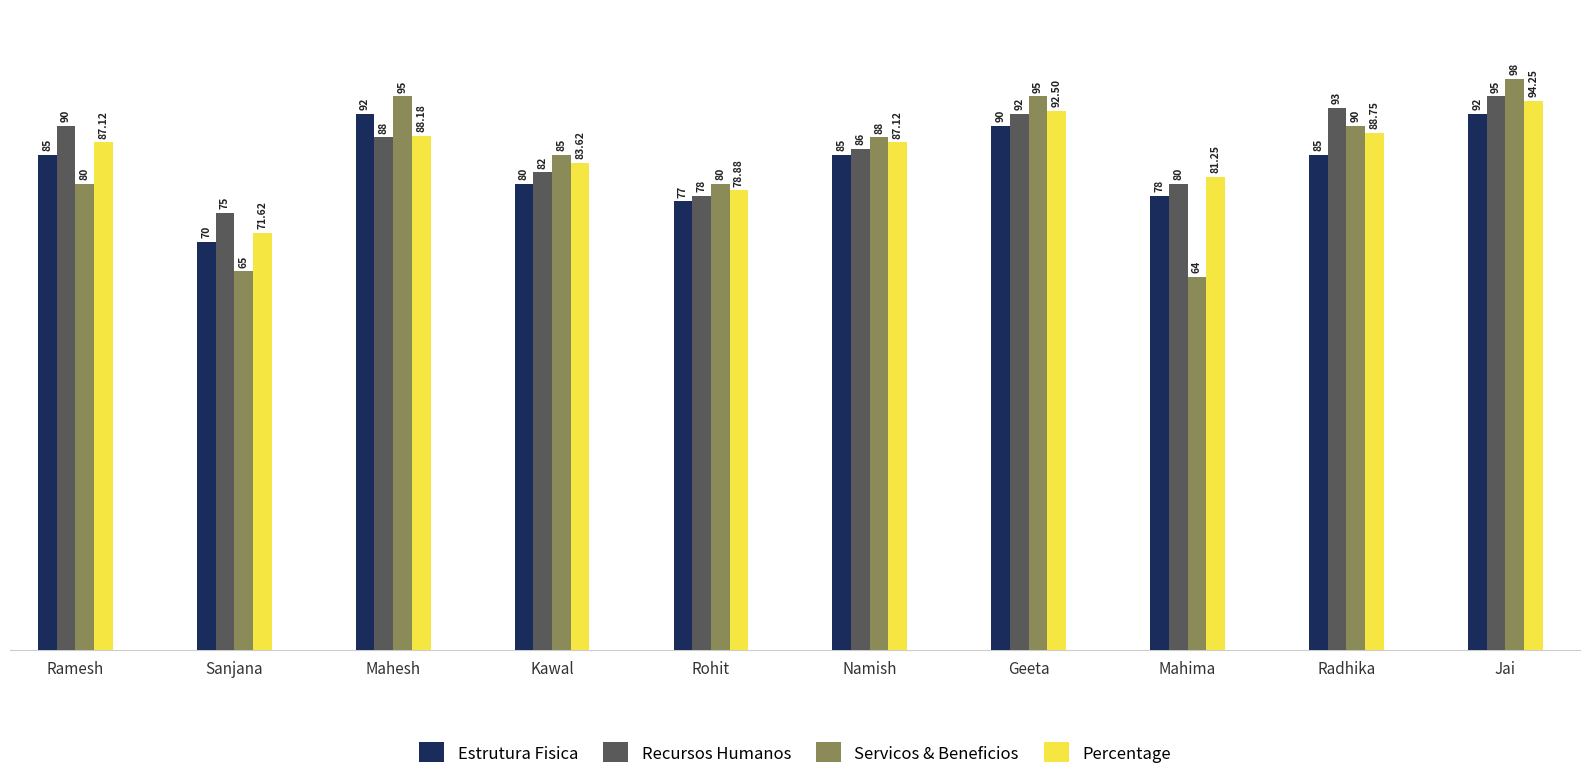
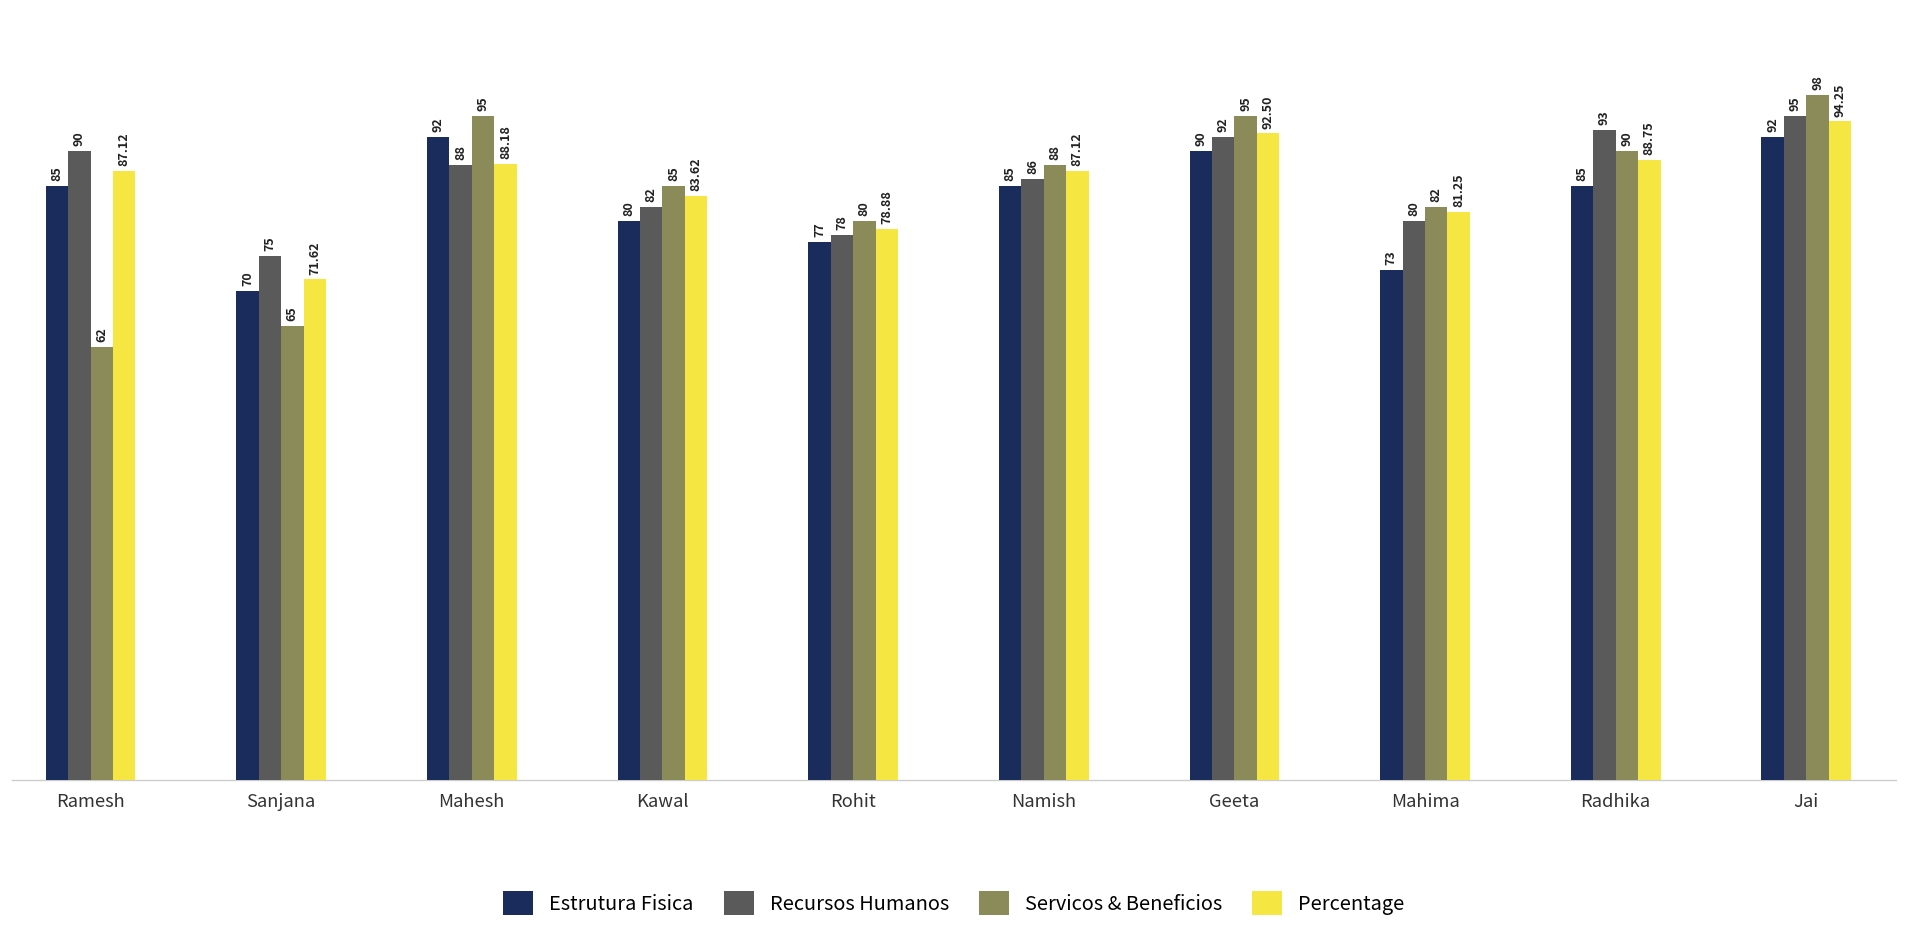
Servicos & Beneficios, Ramesh: 80 -> 62
Estrutura Fisica, Mahima: 78 -> 73
Servicos & Beneficios, Mahima: 64 -> 82
